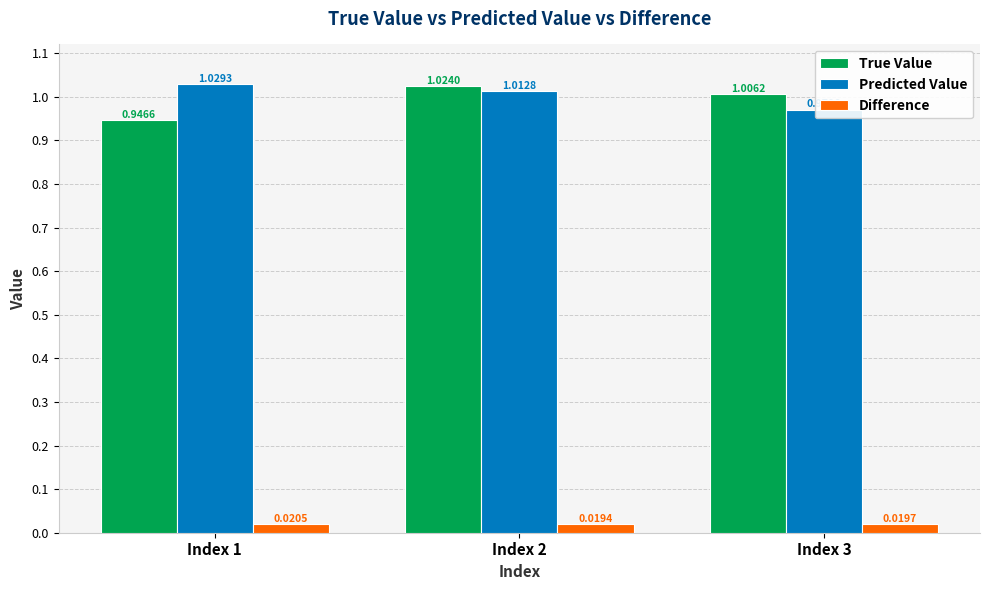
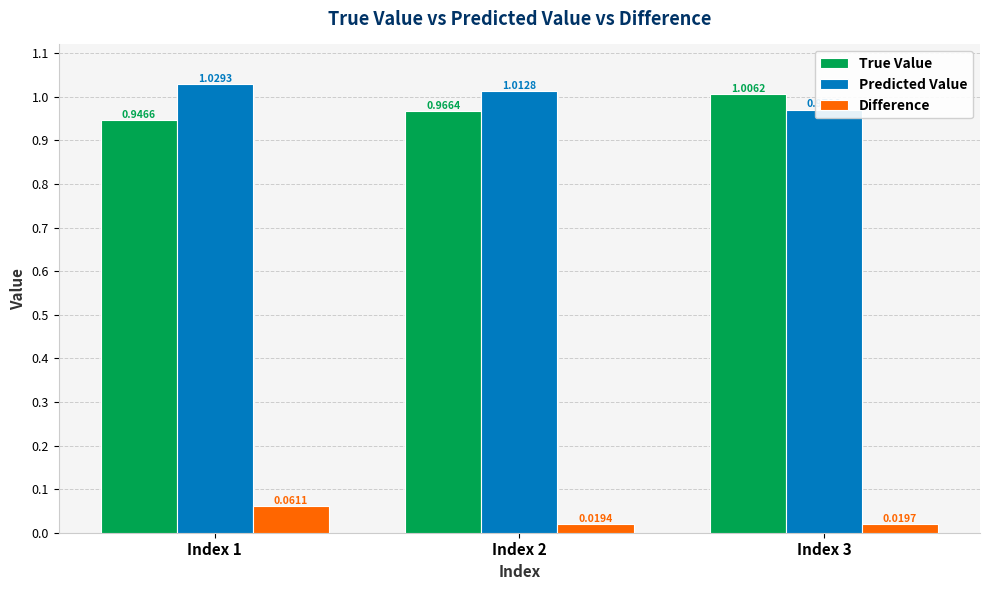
Difference, Index 1: 0.0205 -> 0.0611
True Value, Index 2: 1.0240 -> 0.9664
